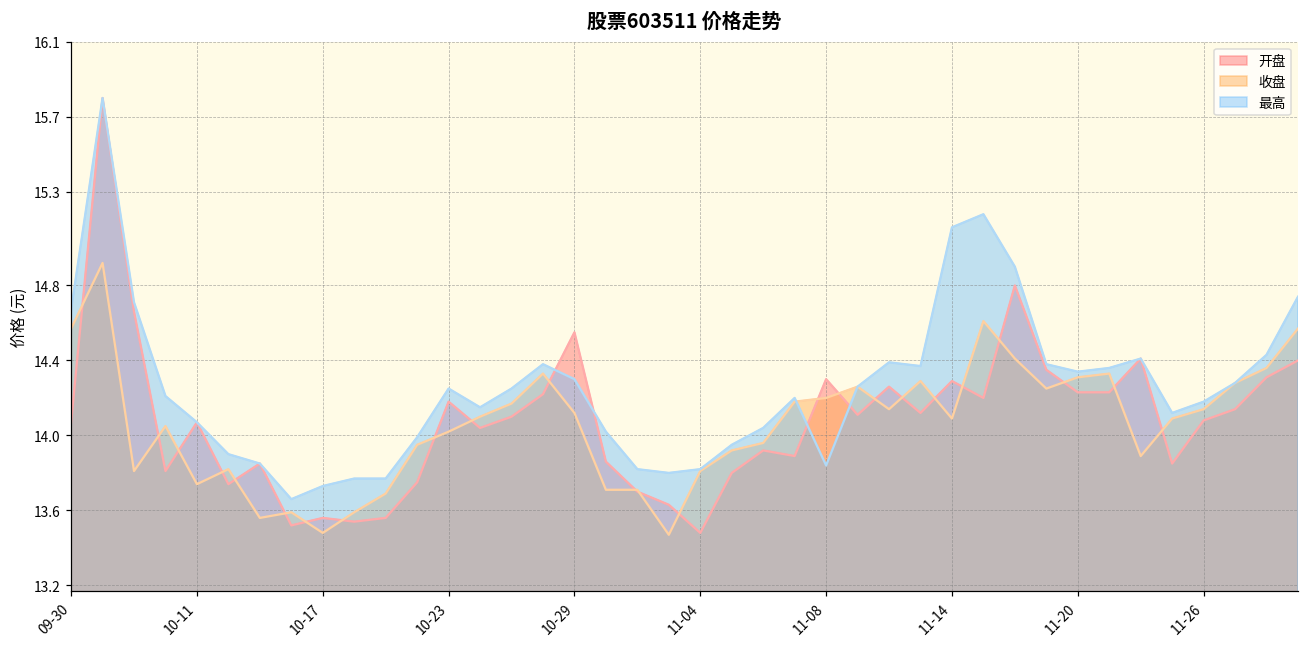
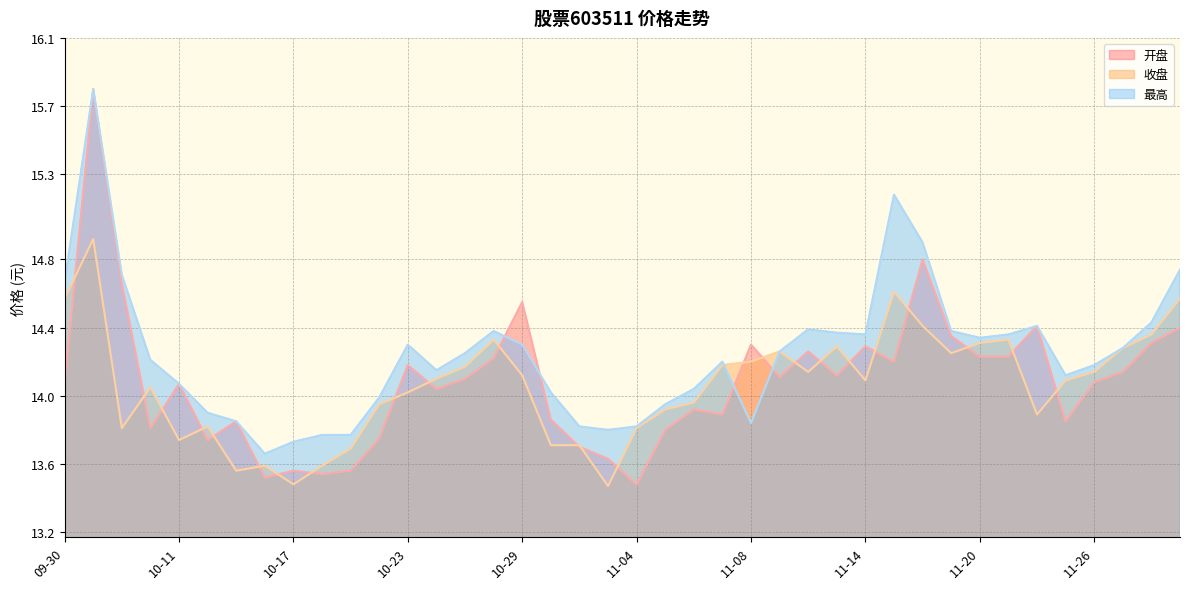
最高, 10-23: 14.25 -> 14.30
最高, 11-14: 15.11 -> 14.36
